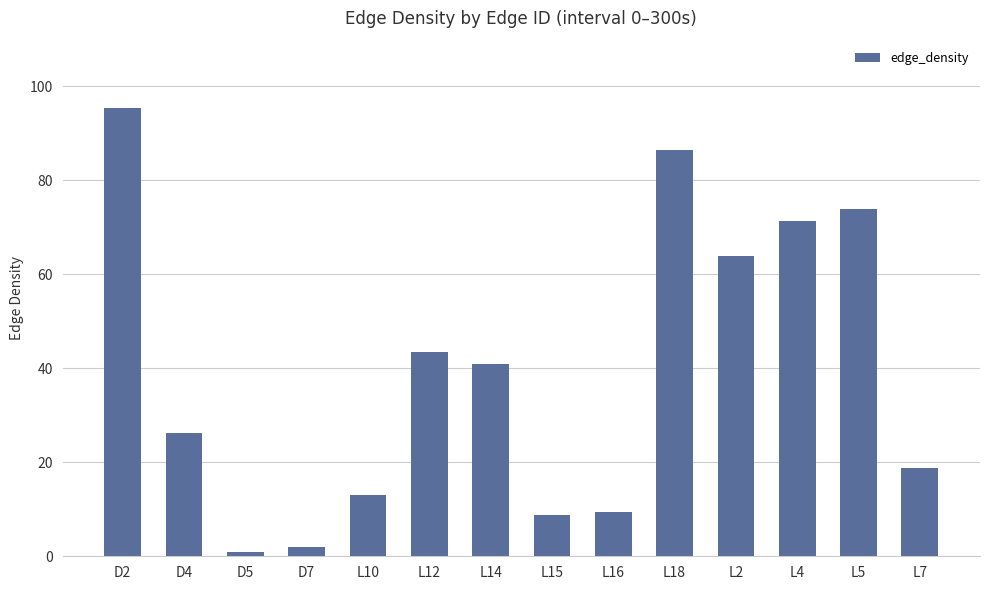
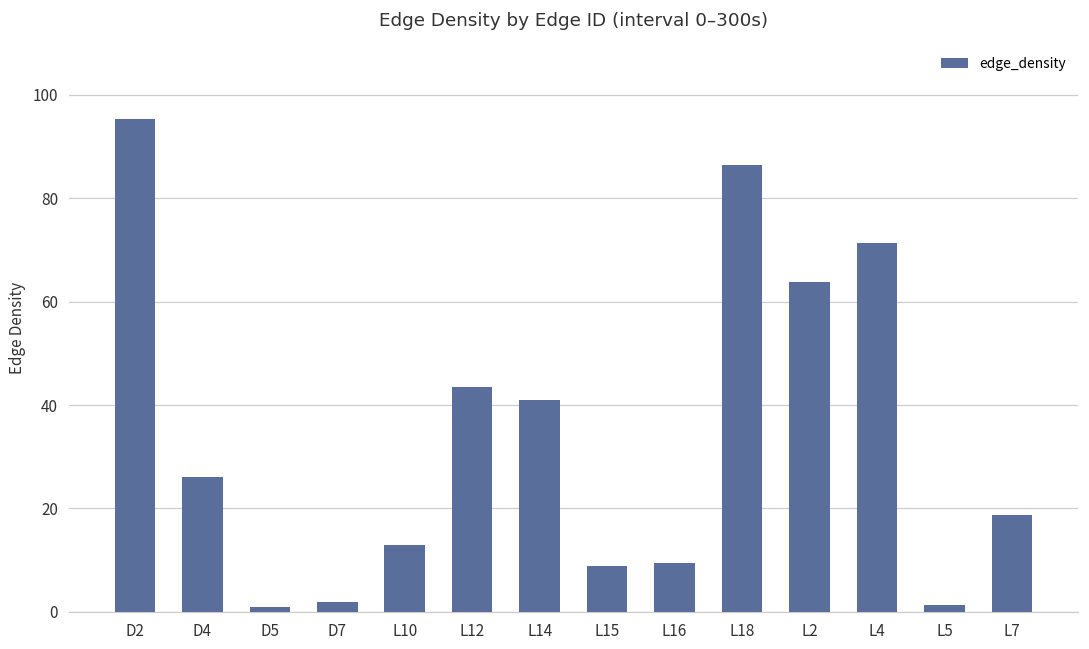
L5: 74 -> 1
